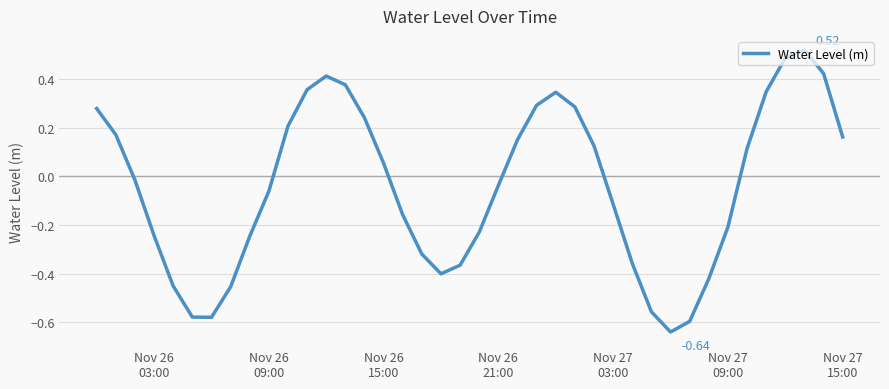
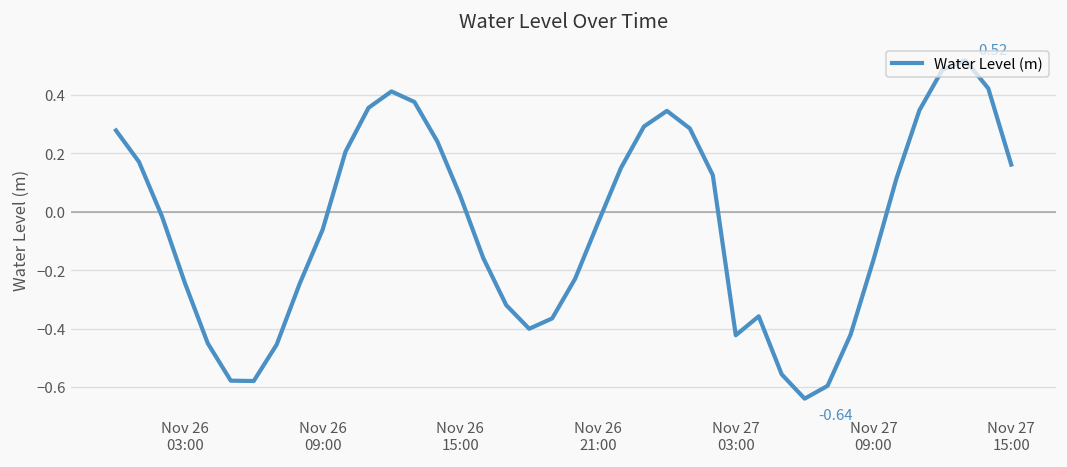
Nov 27 03:00: -0.11 -> -0.42
Nov 27 09:00: -0.21 -> -0.16
